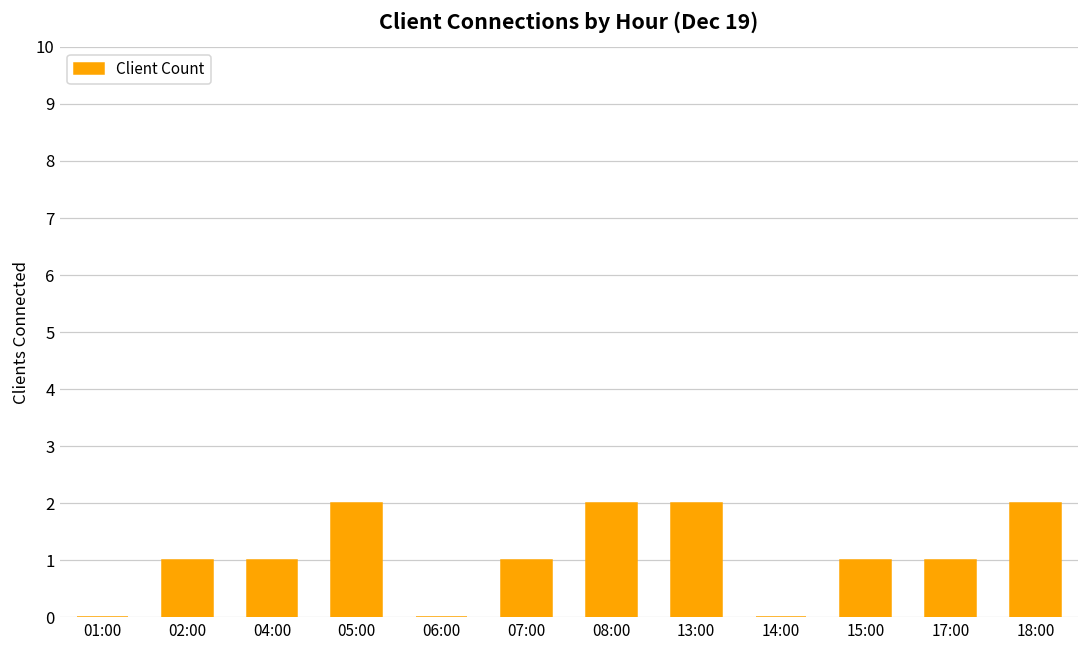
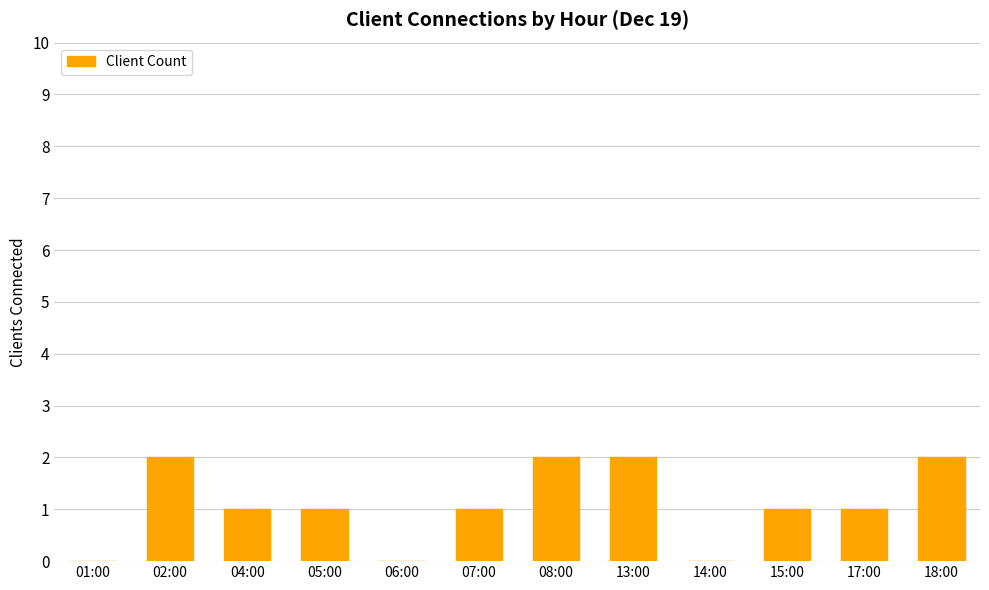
02:00: 1 -> 2
05:00: 2 -> 1
